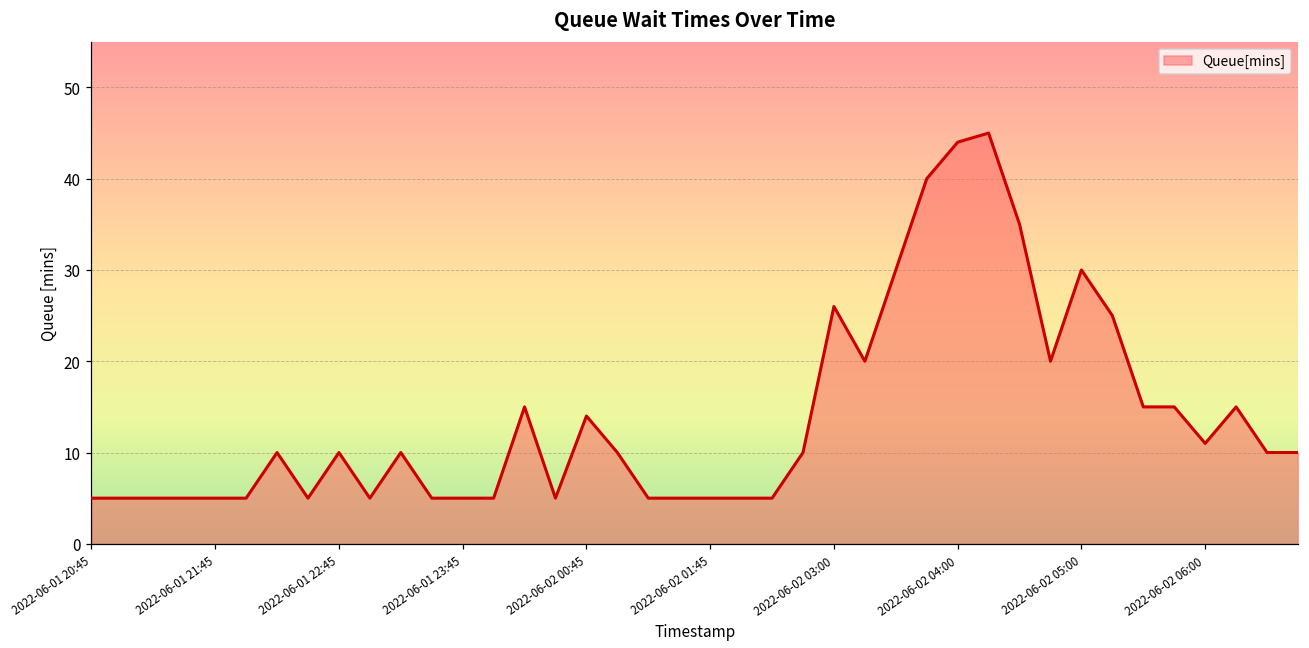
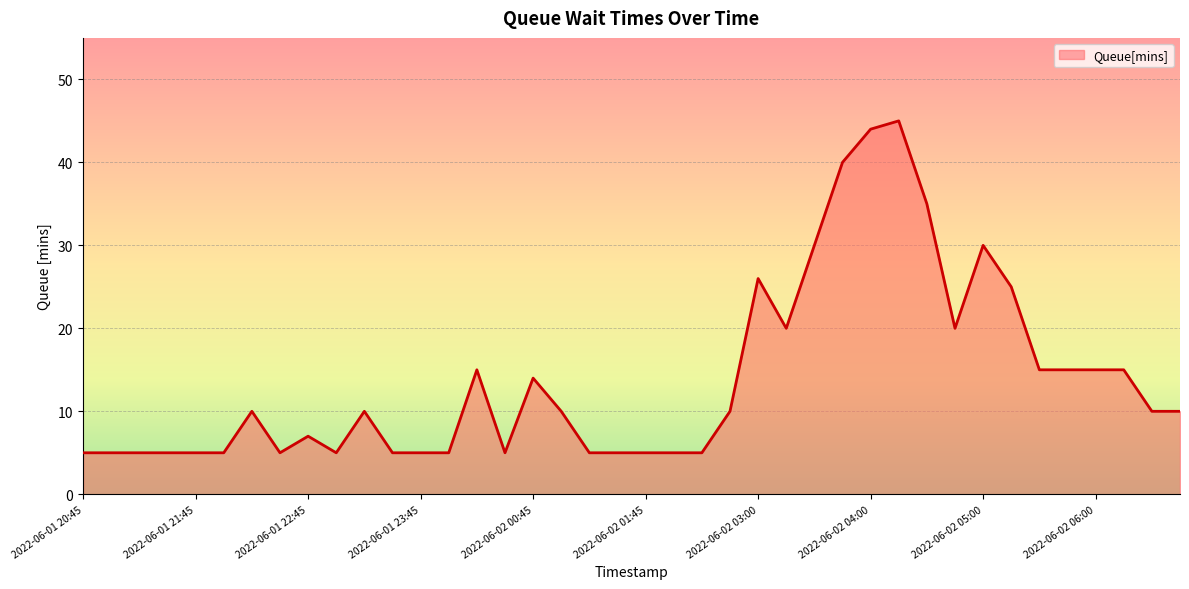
2022-06-01 22:45: 10 -> 7
2022-06-02 06:00: 11 -> 15
